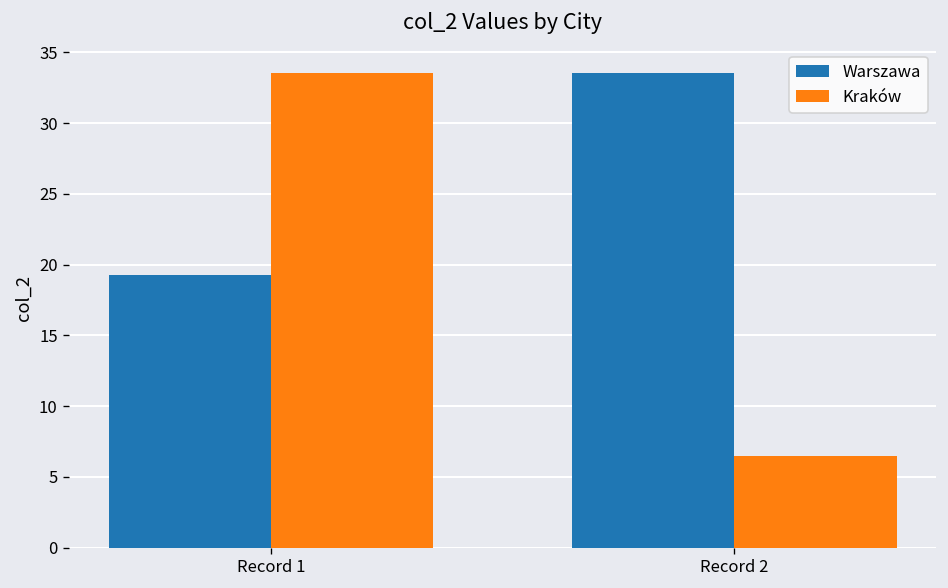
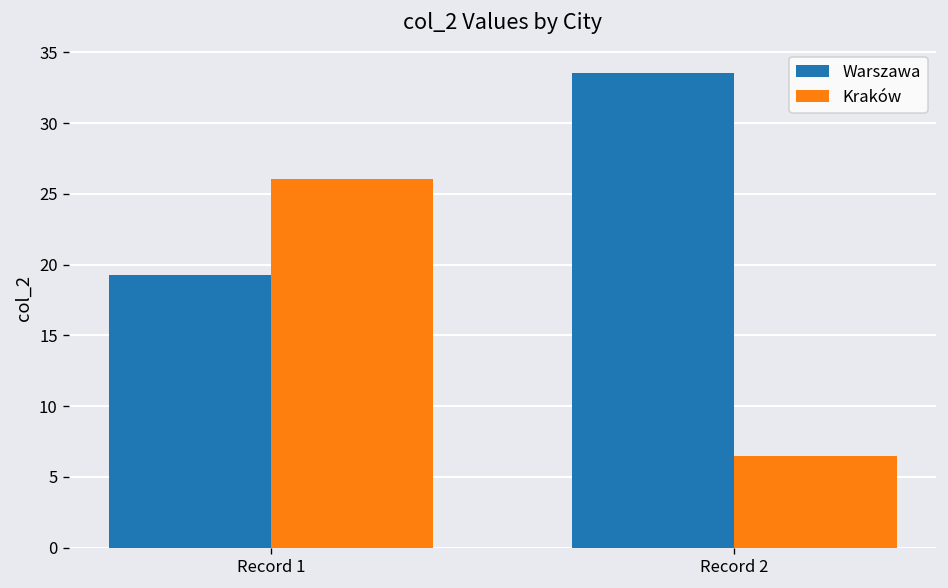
Kraków, Record 1: 33.5 -> 26.1
